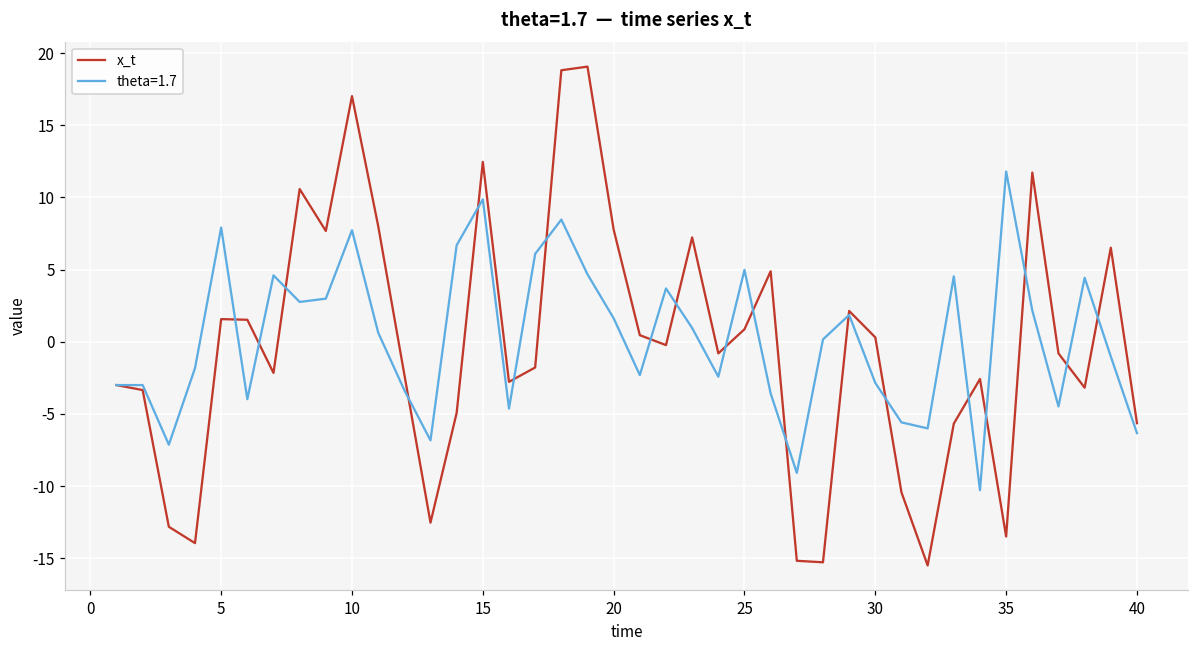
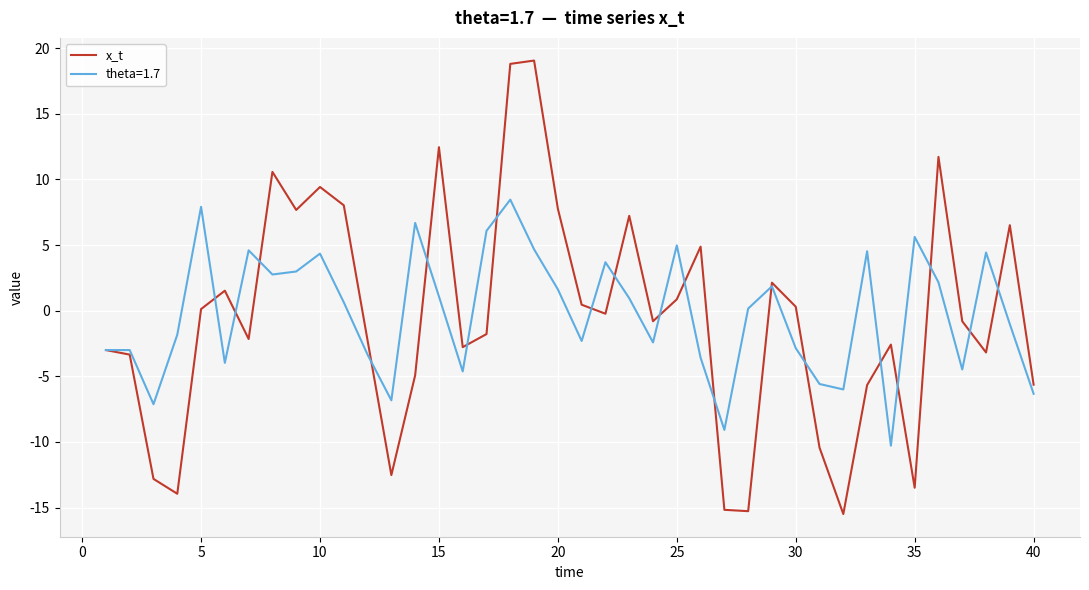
x_t, 5: 1.6 -> 0.1
x_t, 10: 17.0 -> 9.4
theta=1.7, 10: 7.7 -> 4.3
theta=1.7, 15: 9.9 -> 1.1
theta=1.7, 35: 11.8 -> 5.6
